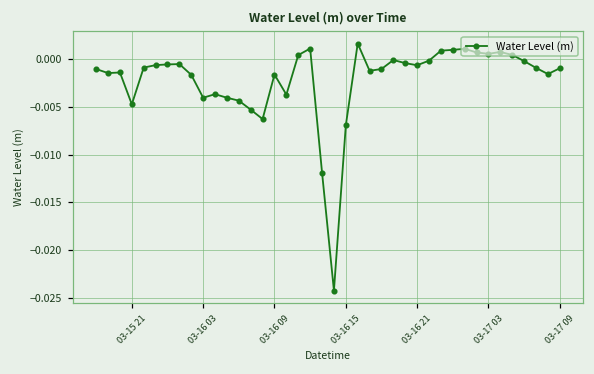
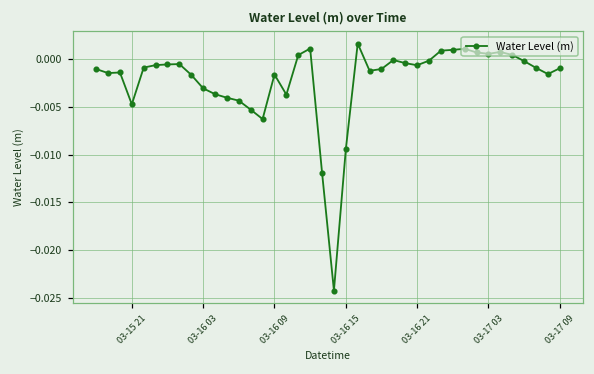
03-16 03: -0.004 -> -0.003
03-16 15: -0.007 -> -0.009
